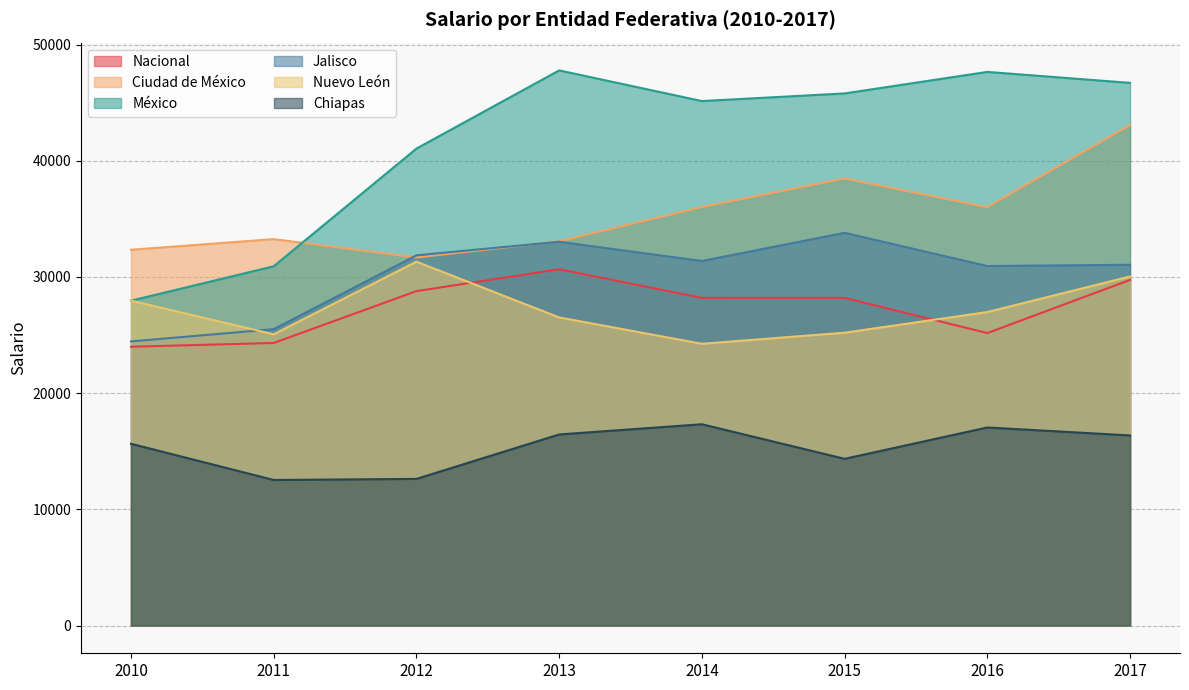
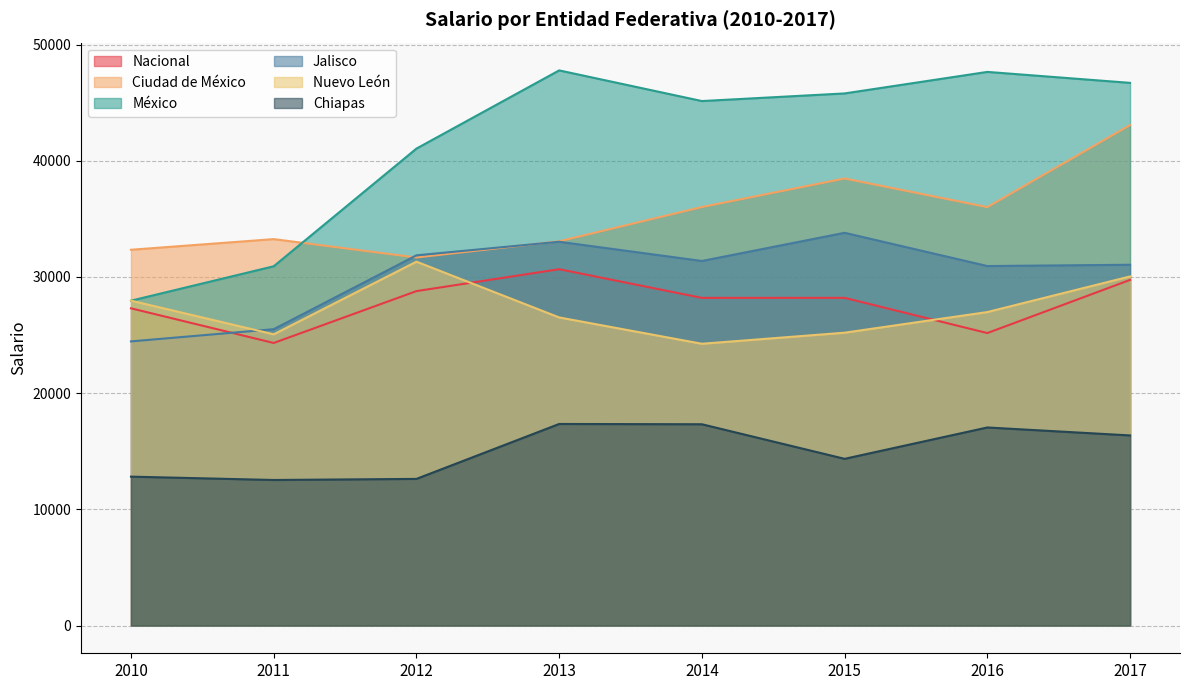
Nacional, 2010: 24000 -> 27300
Chiapas, 2010: 15600 -> 12800
Chiapas, 2013: 16400 -> 17300
